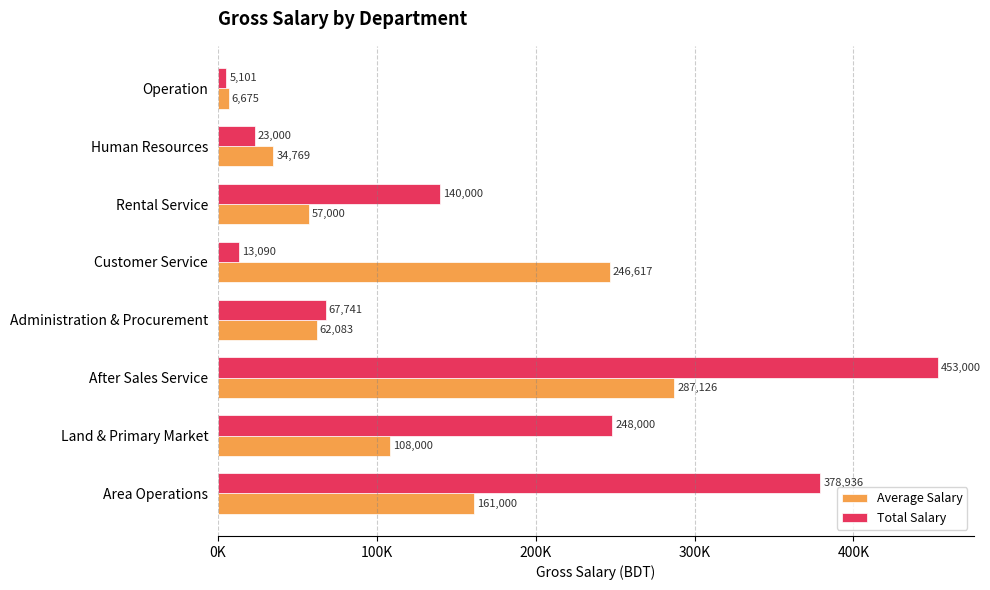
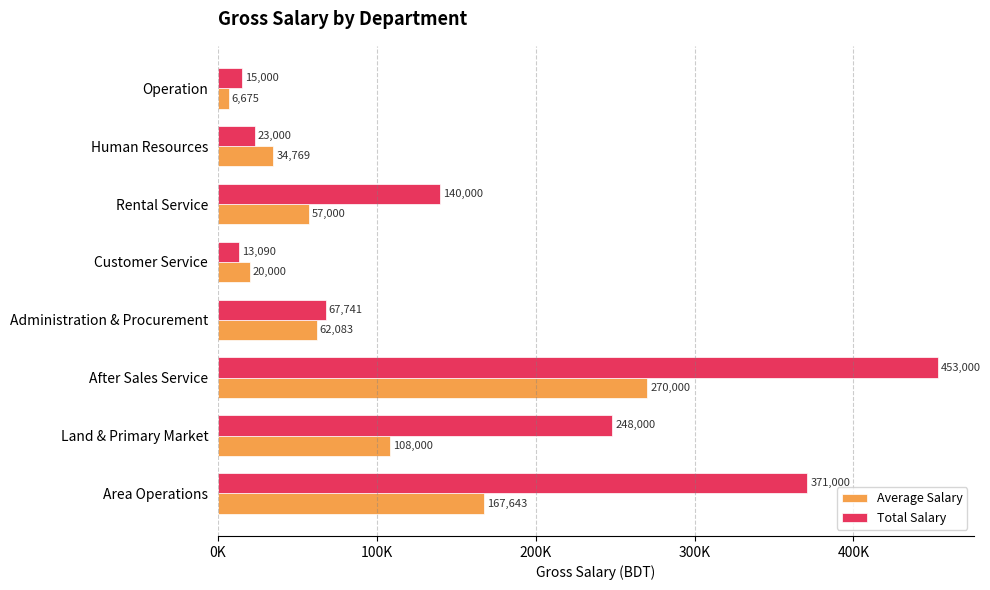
Total Salary, Operation: 5,101 -> 15,000
Average Salary, Customer Service: 246,617 -> 20,000
Average Salary, After Sales Service: 287,126 -> 270,000
Total Salary, Area Operations: 378,936 -> 371,000
Average Salary, Area Operations: 161,000 -> 167,643
